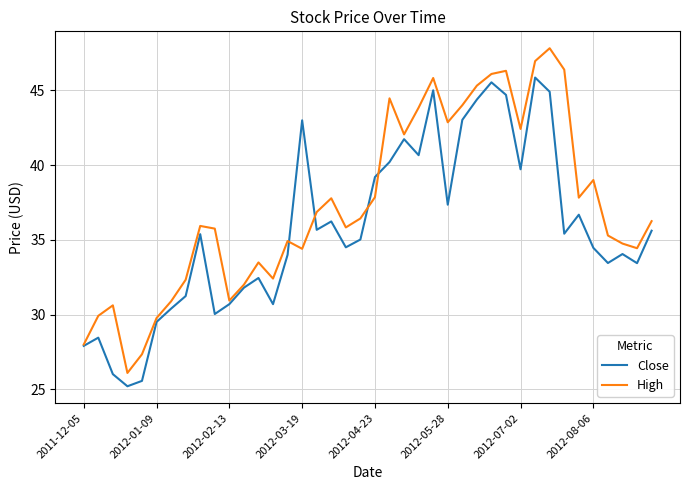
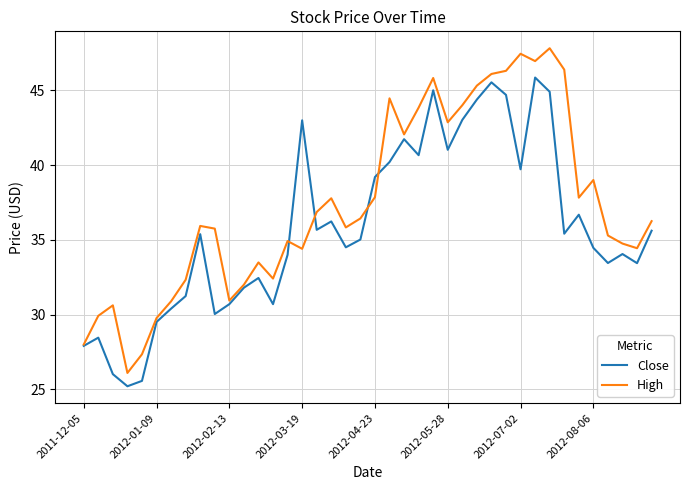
Close, 2012-05-28: 37.4 -> 41.0
High, 2012-07-02: 42.4 -> 47.4
